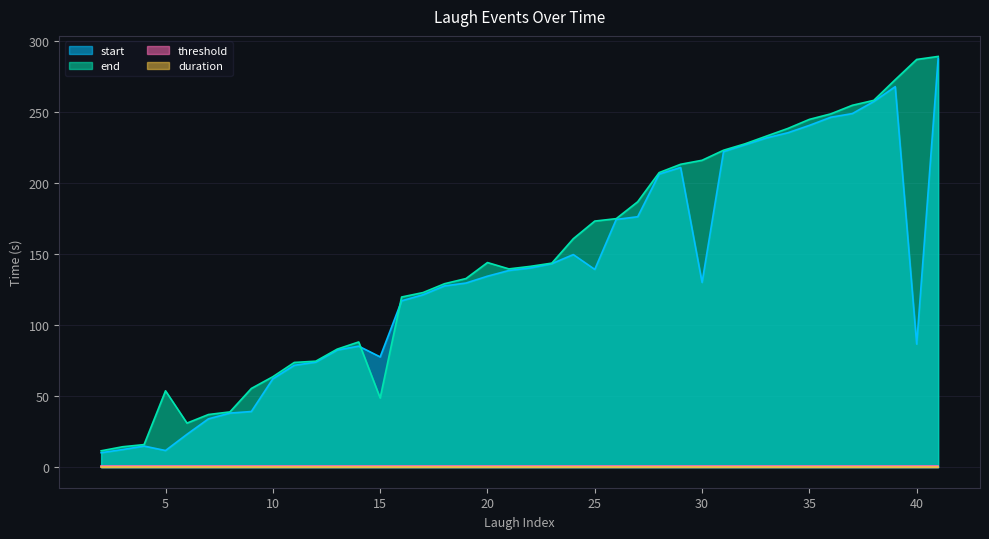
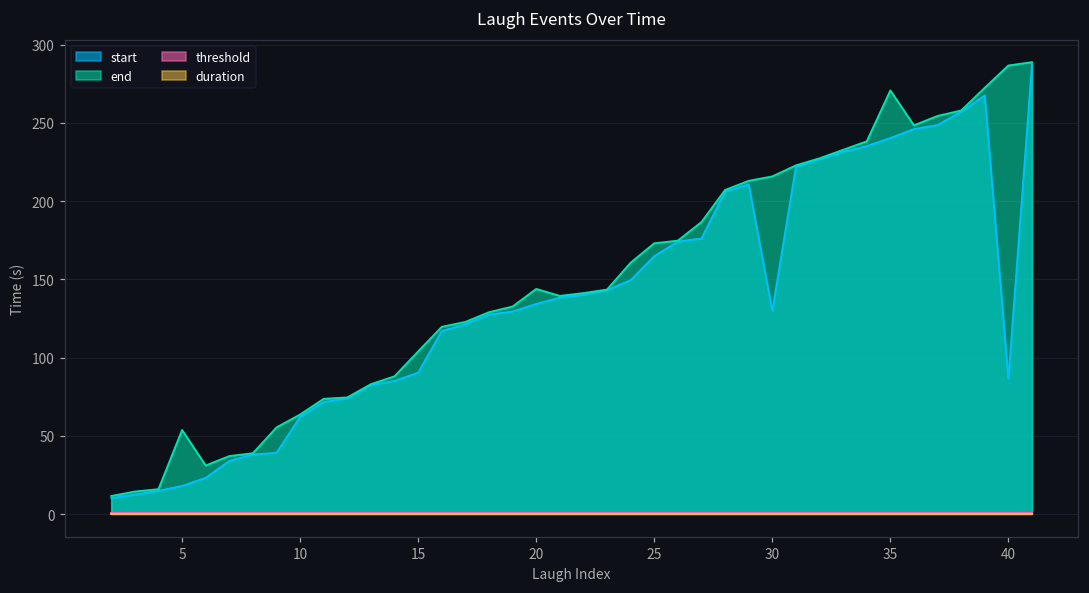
start, 5: 12 -> 18
start, 15: 78 -> 90
end, 15: 49 -> 104
start, 25: 139 -> 165
end, 35: 245 -> 271
